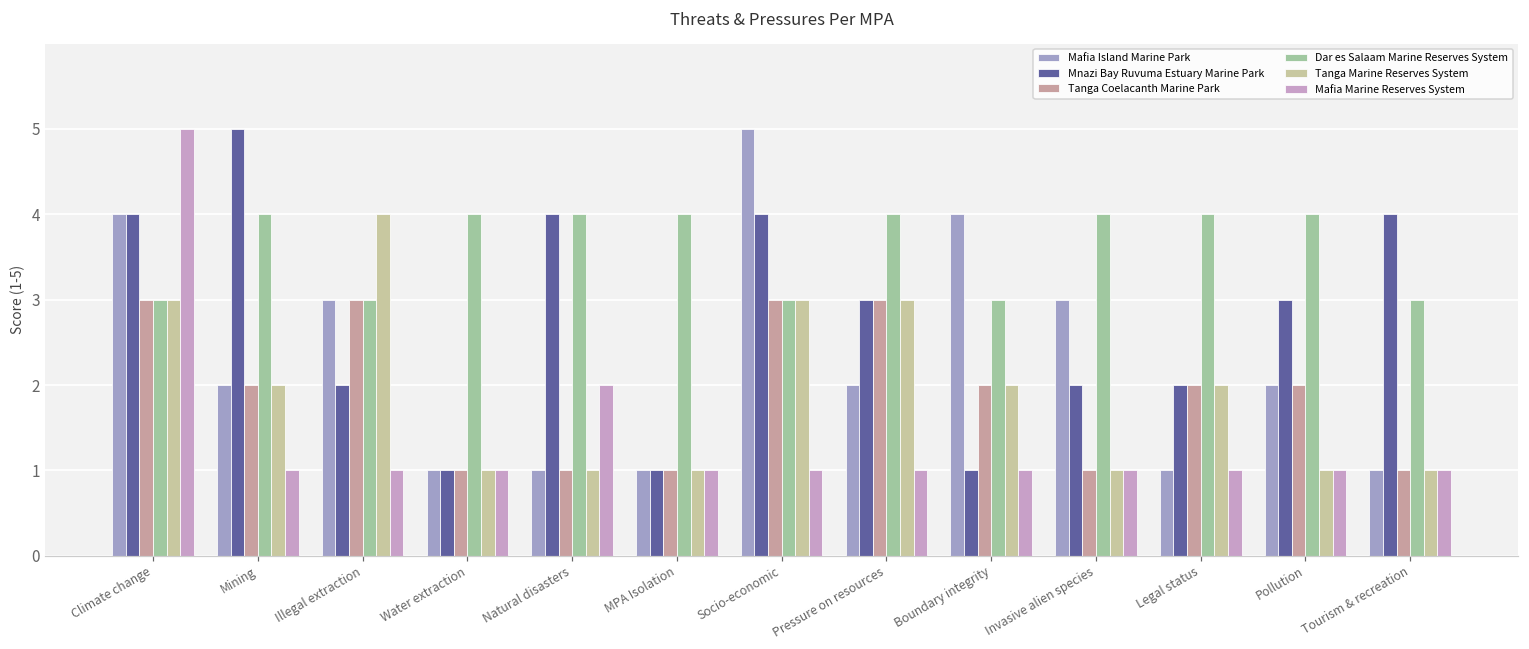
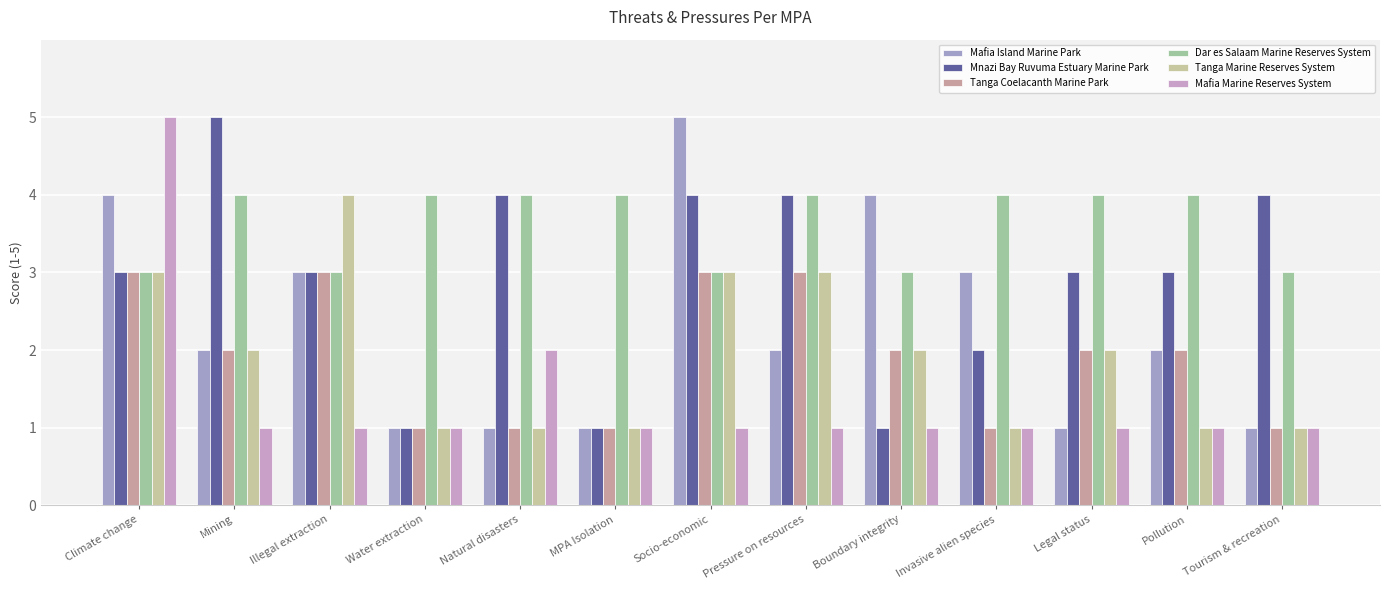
Mnazi Bay Ruvuma Estuary Marine Park, Climate change: 4 -> 3
Mnazi Bay Ruvuma Estuary Marine Park, Illegal extraction: 2 -> 3
Mnazi Bay Ruvuma Estuary Marine Park, Pressure on resources: 3 -> 4
Mnazi Bay Ruvuma Estuary Marine Park, Legal status: 2 -> 3
